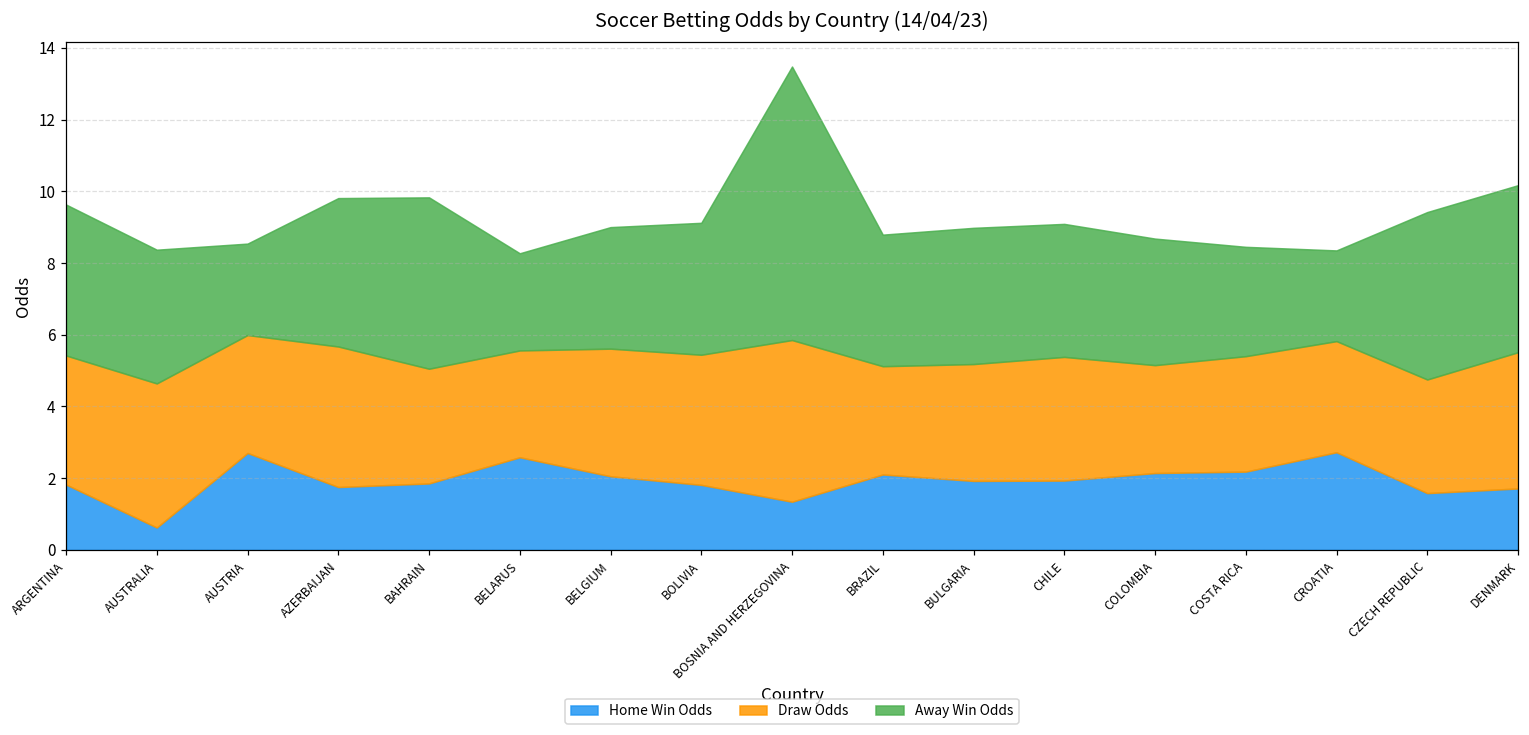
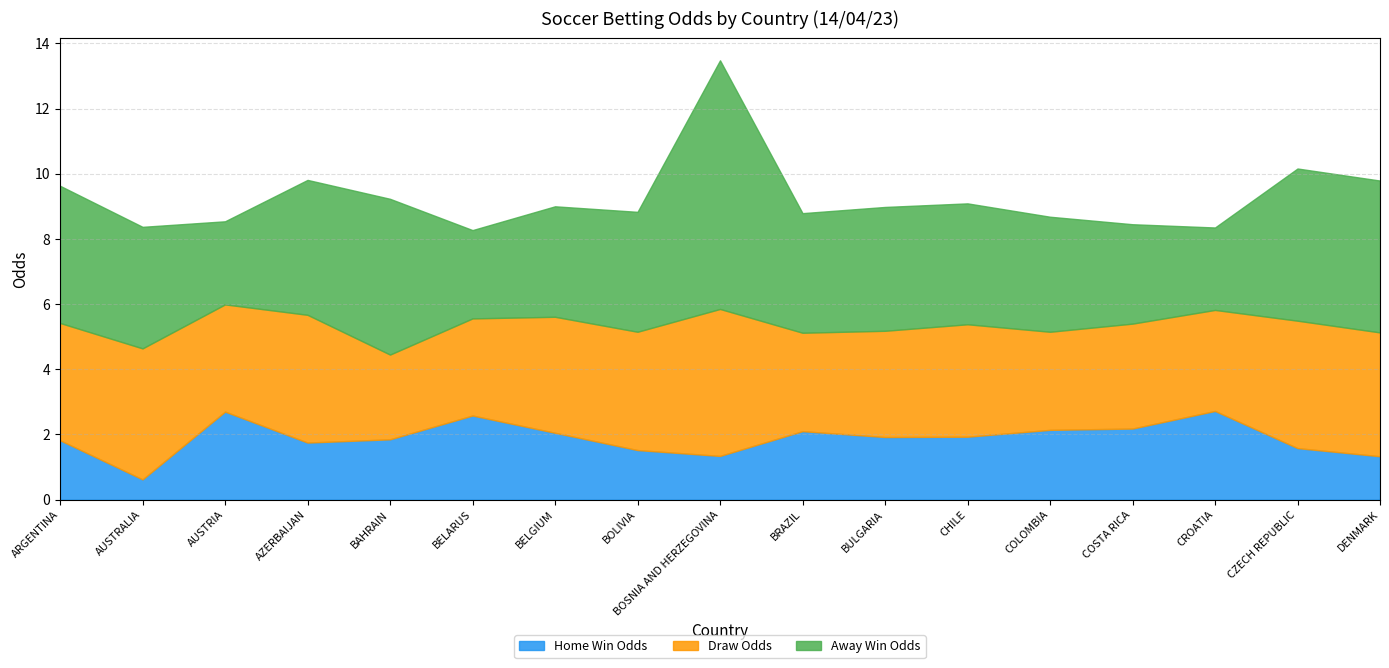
Draw Odds, BAHRAIN: 3.2 -> 2.6
Home Win Odds, BOLIVIA: 1.8 -> 1.5
Draw Odds, CZECH REPUBLIC: 3.2 -> 3.9
Home Win Odds, DENMARK: 1.7 -> 1.3
